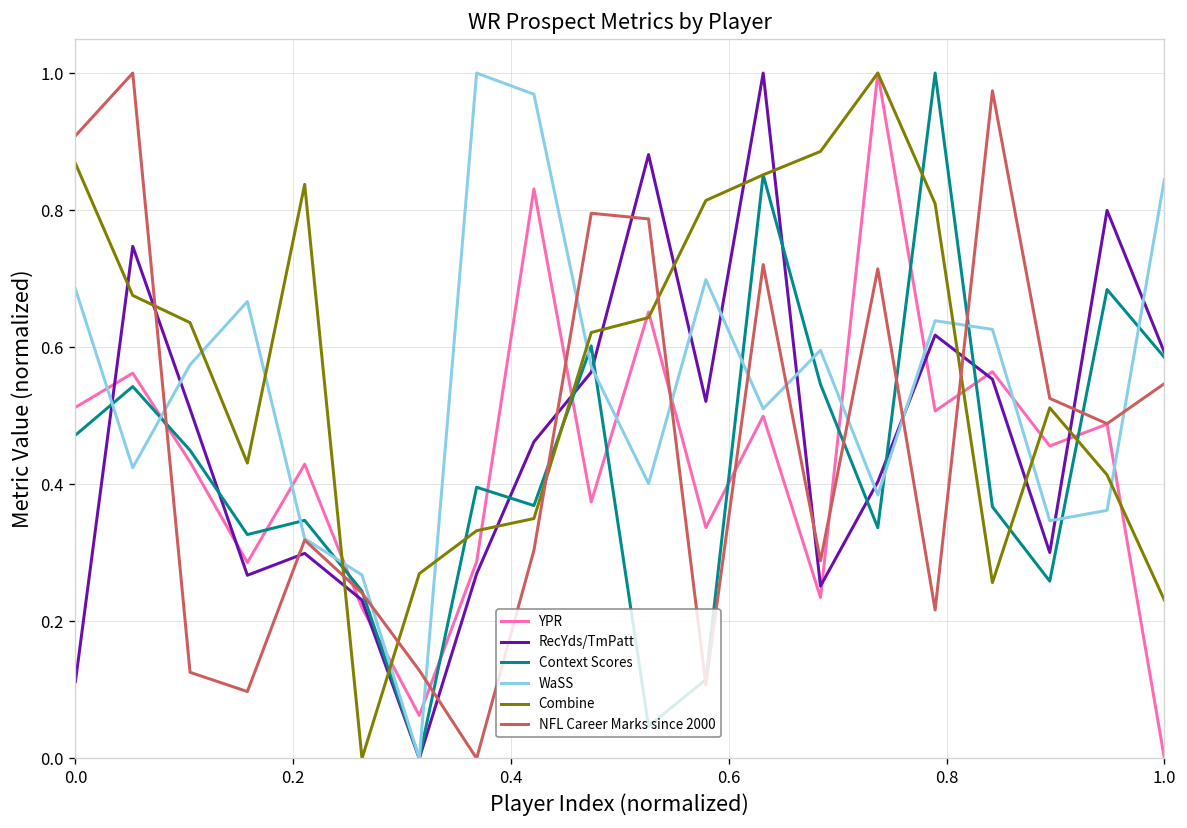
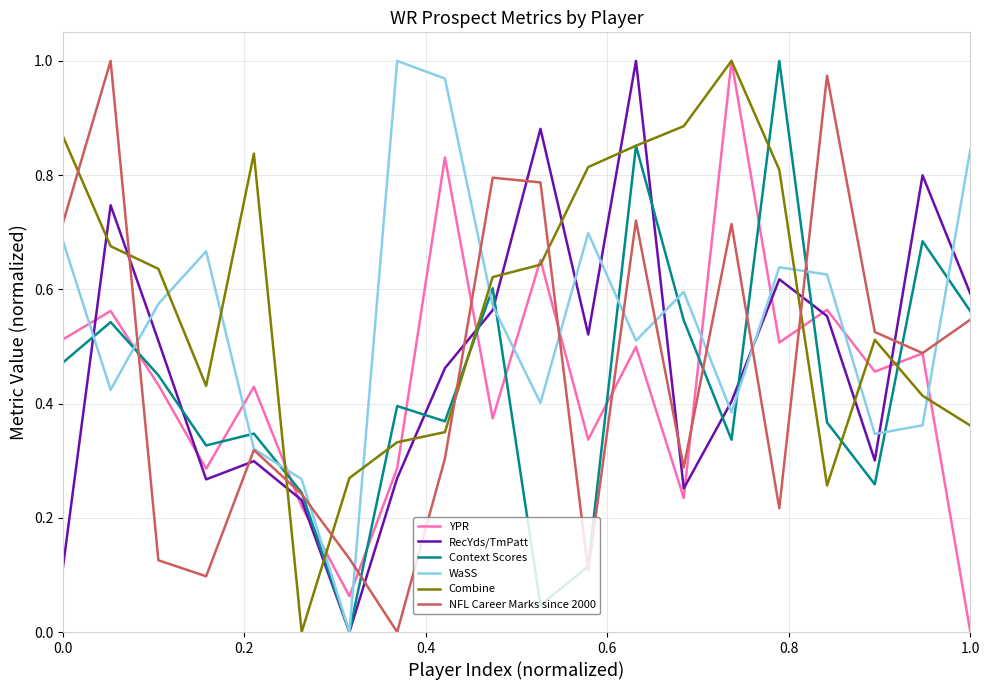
NFL Career Marks since 2000, 0.0: 0.91 -> 0.72
Context Scores, 1.0: 0.59 -> 0.56
Combine, 1.0: 0.23 -> 0.36
